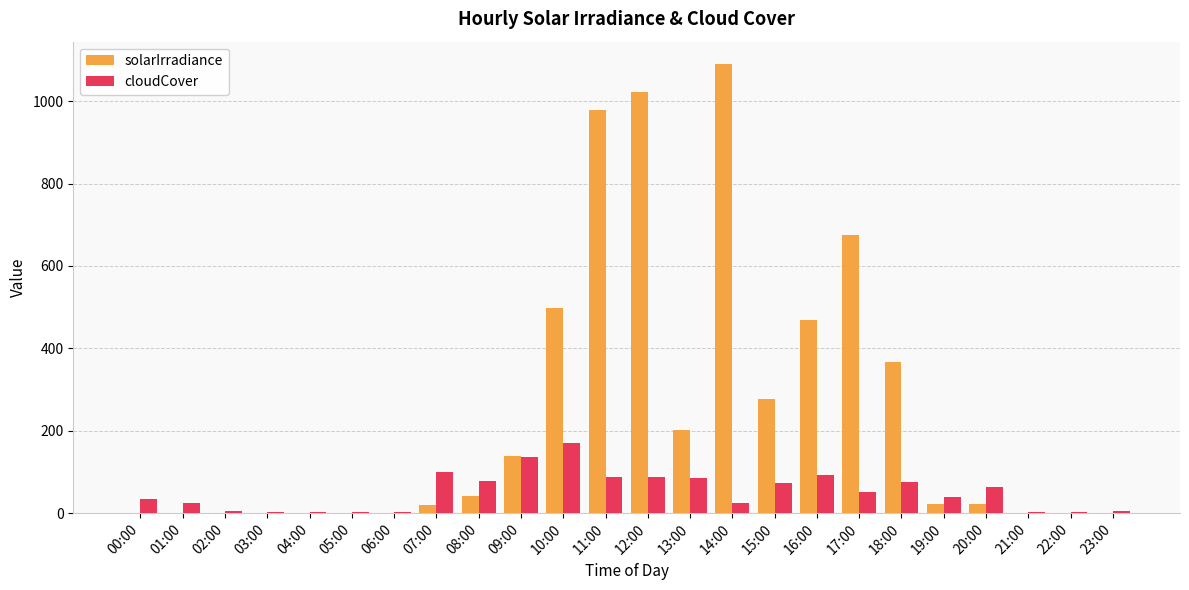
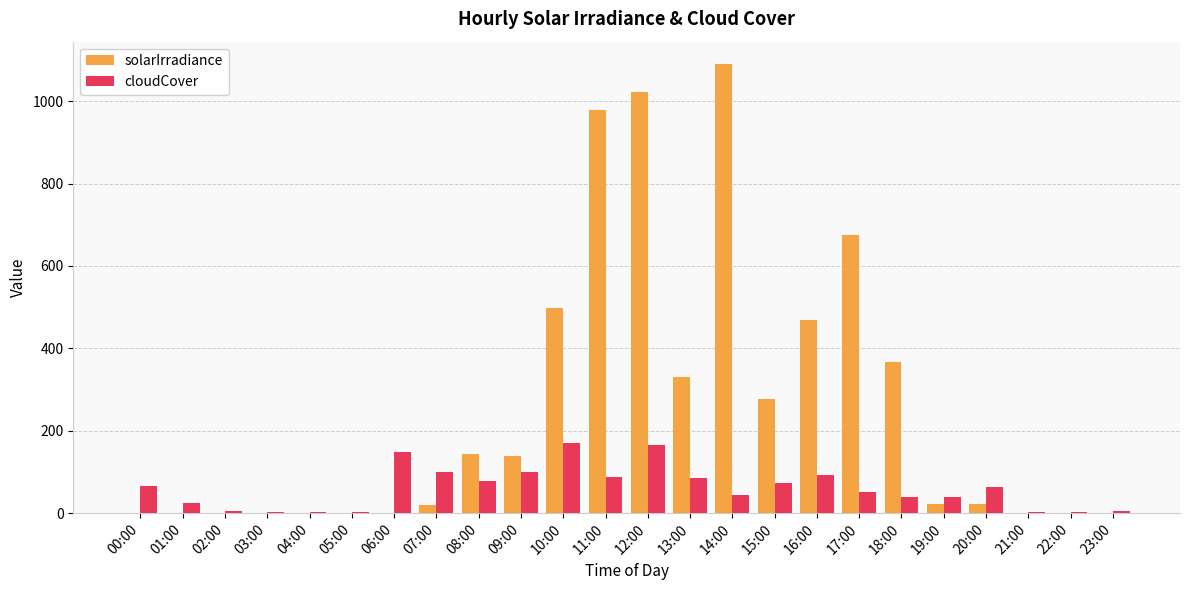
cloudCover, 00:00: 30 -> 70
cloudCover, 06:00: 0 -> 150
solarIrradiance, 08:00: 40 -> 140
cloudCover, 09:00: 140 -> 100
cloudCover, 12:00: 90 -> 160
solarIrradiance, 13:00: 200 -> 330
cloudCover, 14:00: 20 -> 40
cloudCover, 18:00: 80 -> 40
